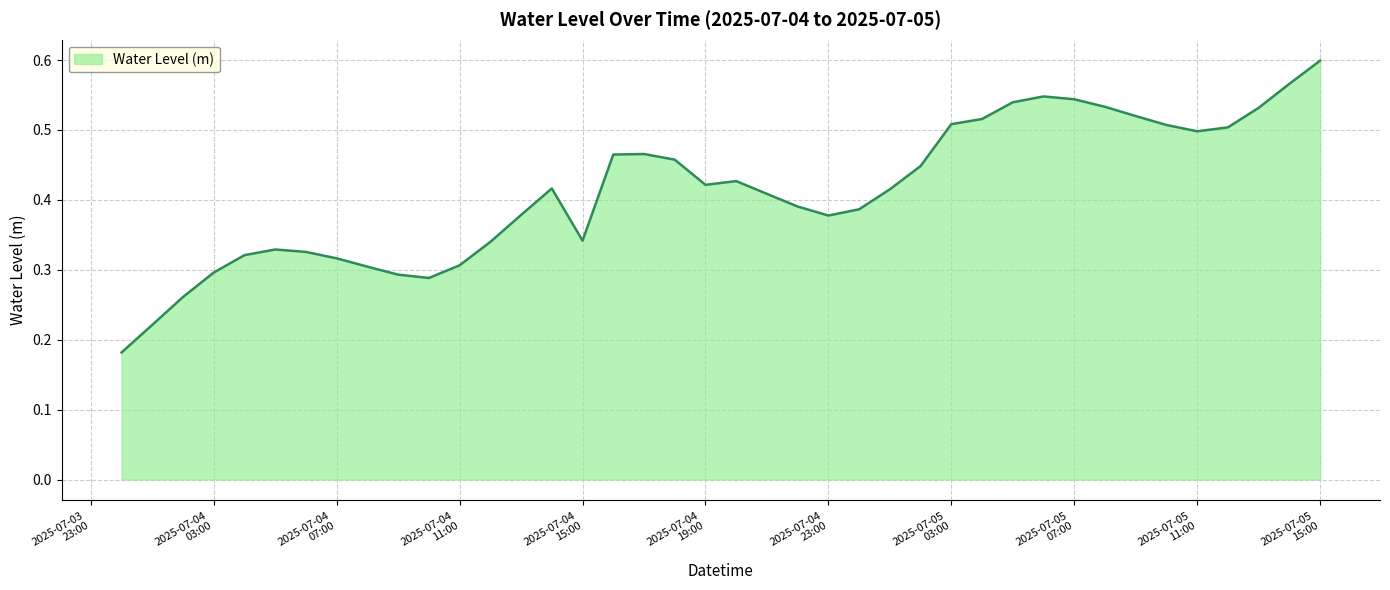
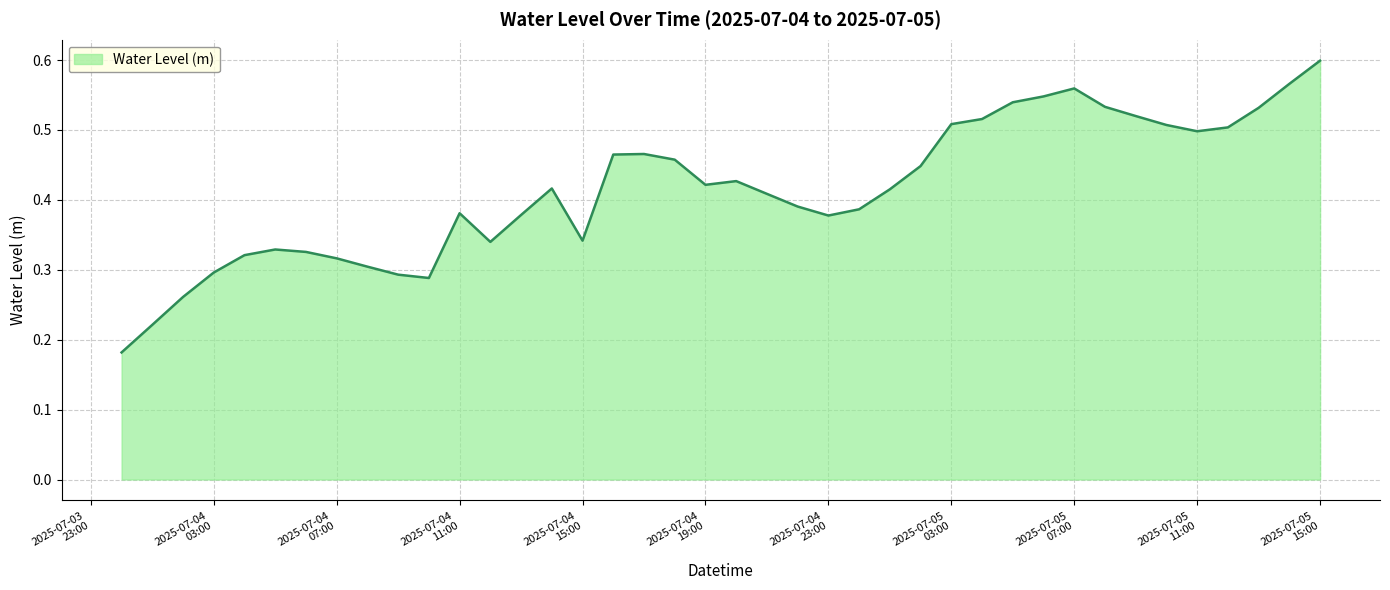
2025-07-04 11:00: 0.31 -> 0.38
2025-07-05 07:00: 0.54 -> 0.56
